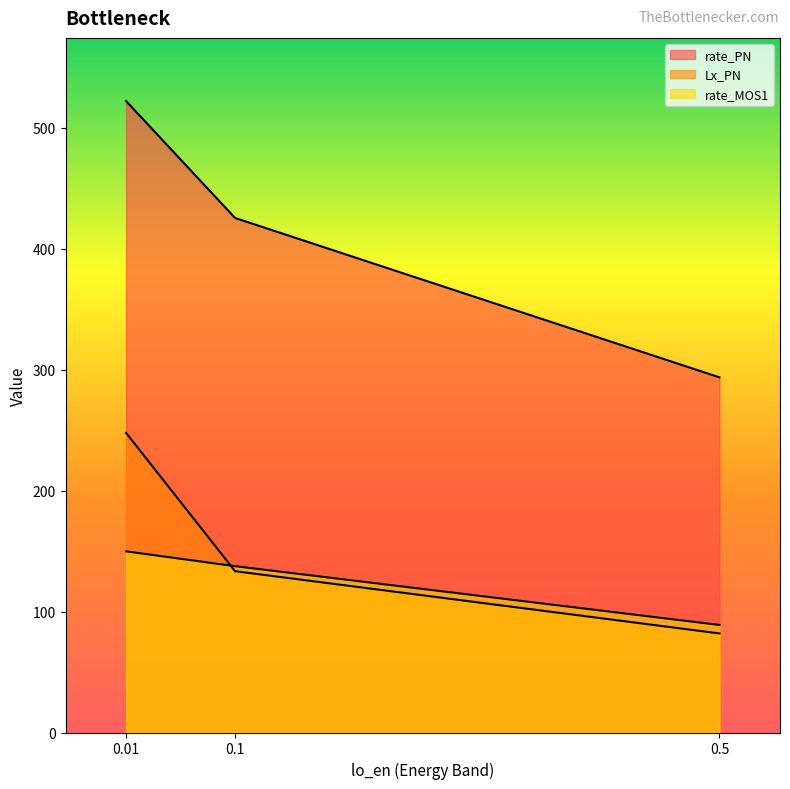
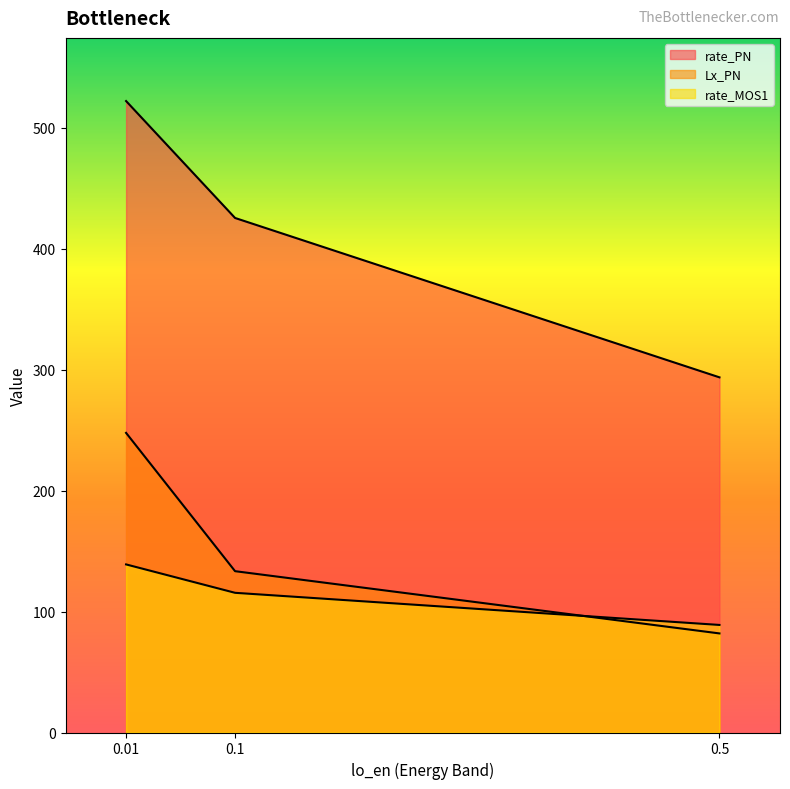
rate_MOS1, 0.01: 150 -> 139
rate_MOS1, 0.1: 138 -> 116
